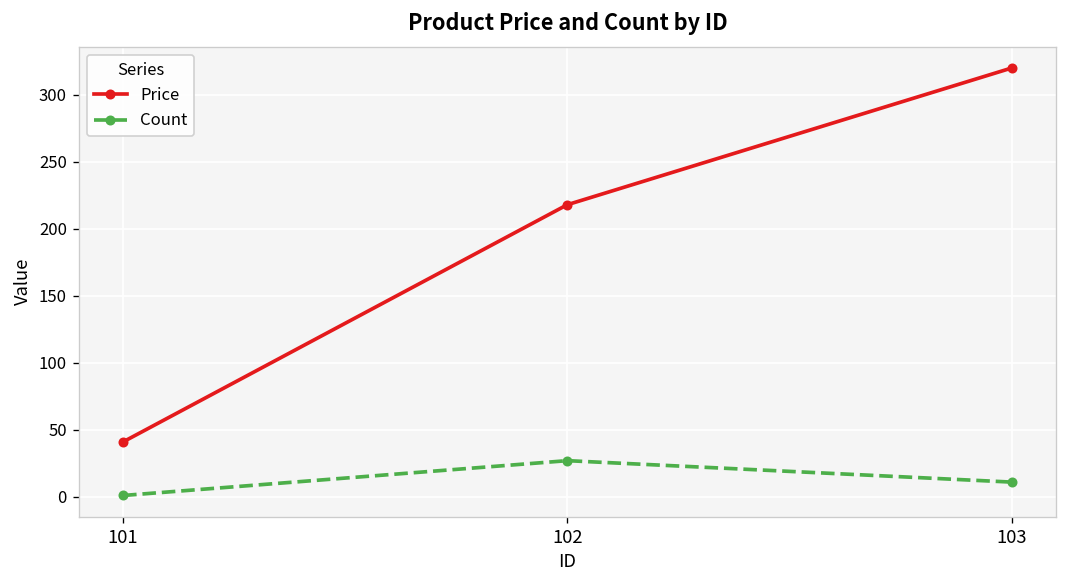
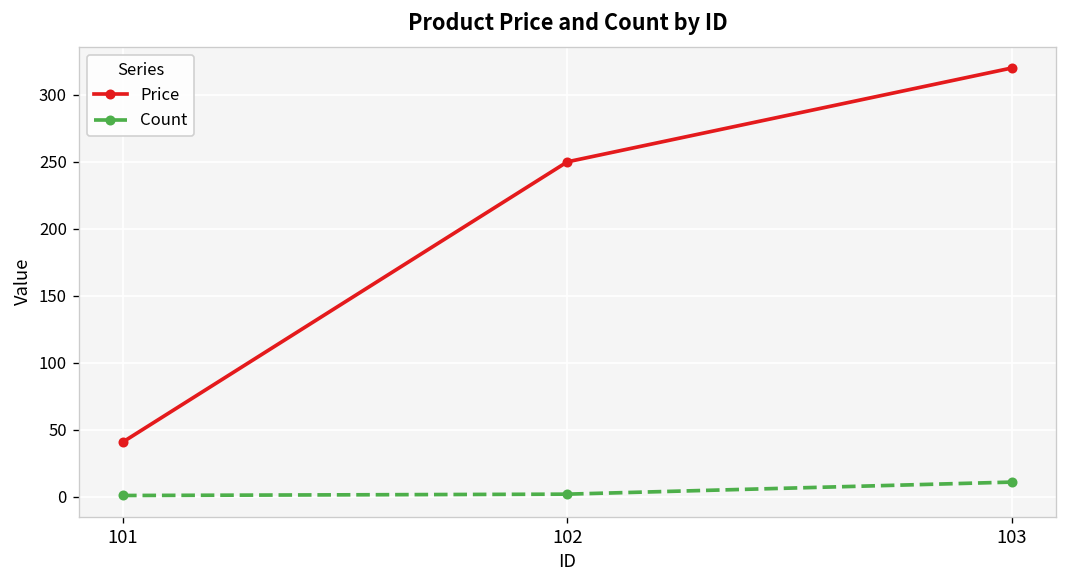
Price, 102: 218 -> 250
Count, 102: 27 -> 2
